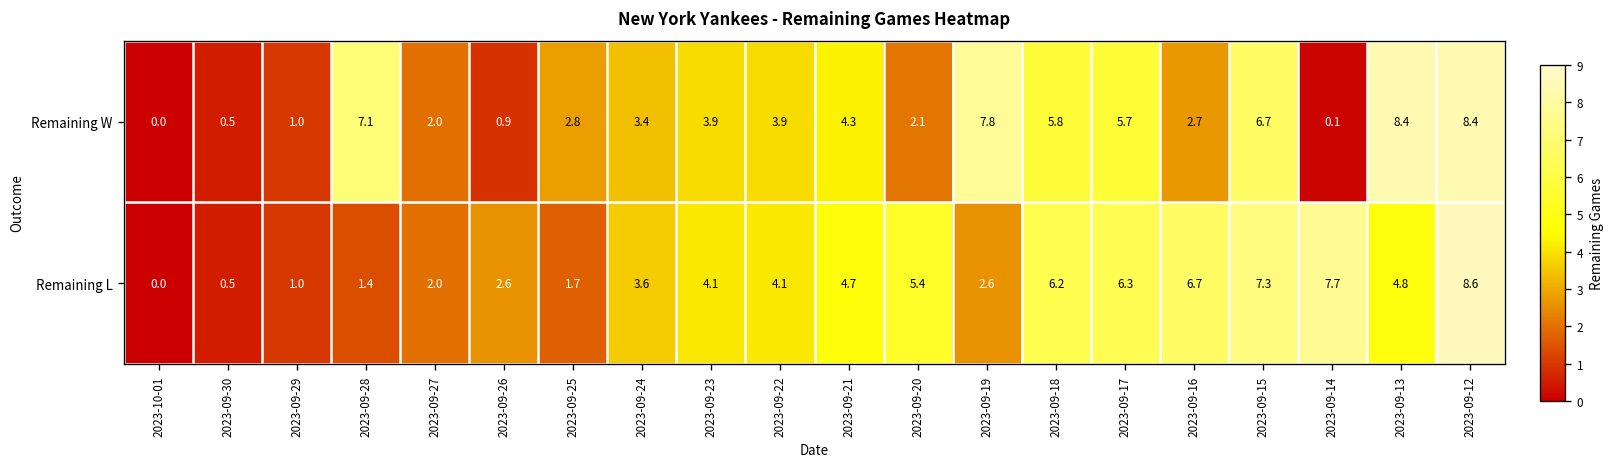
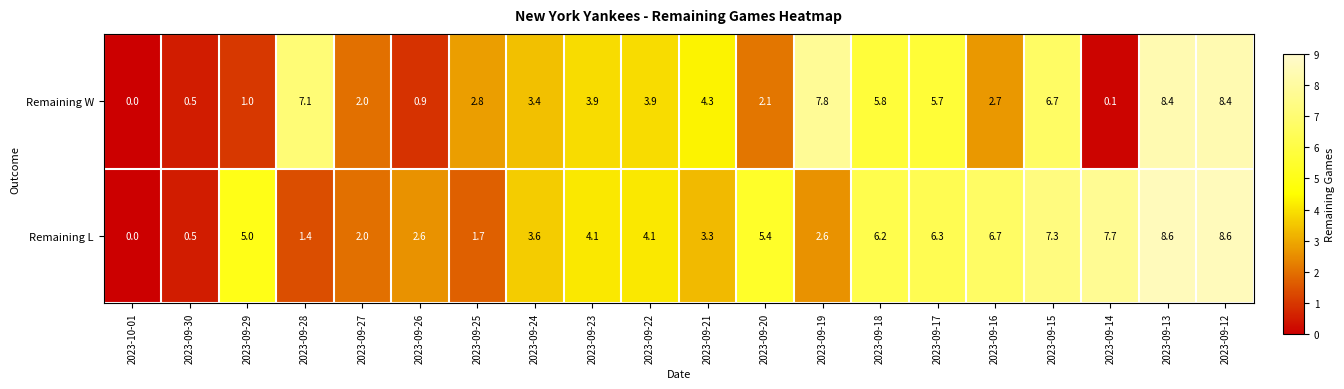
Remaining L, 2023-09-29: 1.0 -> 5.0
Remaining L, 2023-09-21: 4.7 -> 3.3
Remaining L, 2023-09-13: 4.8 -> 8.6
